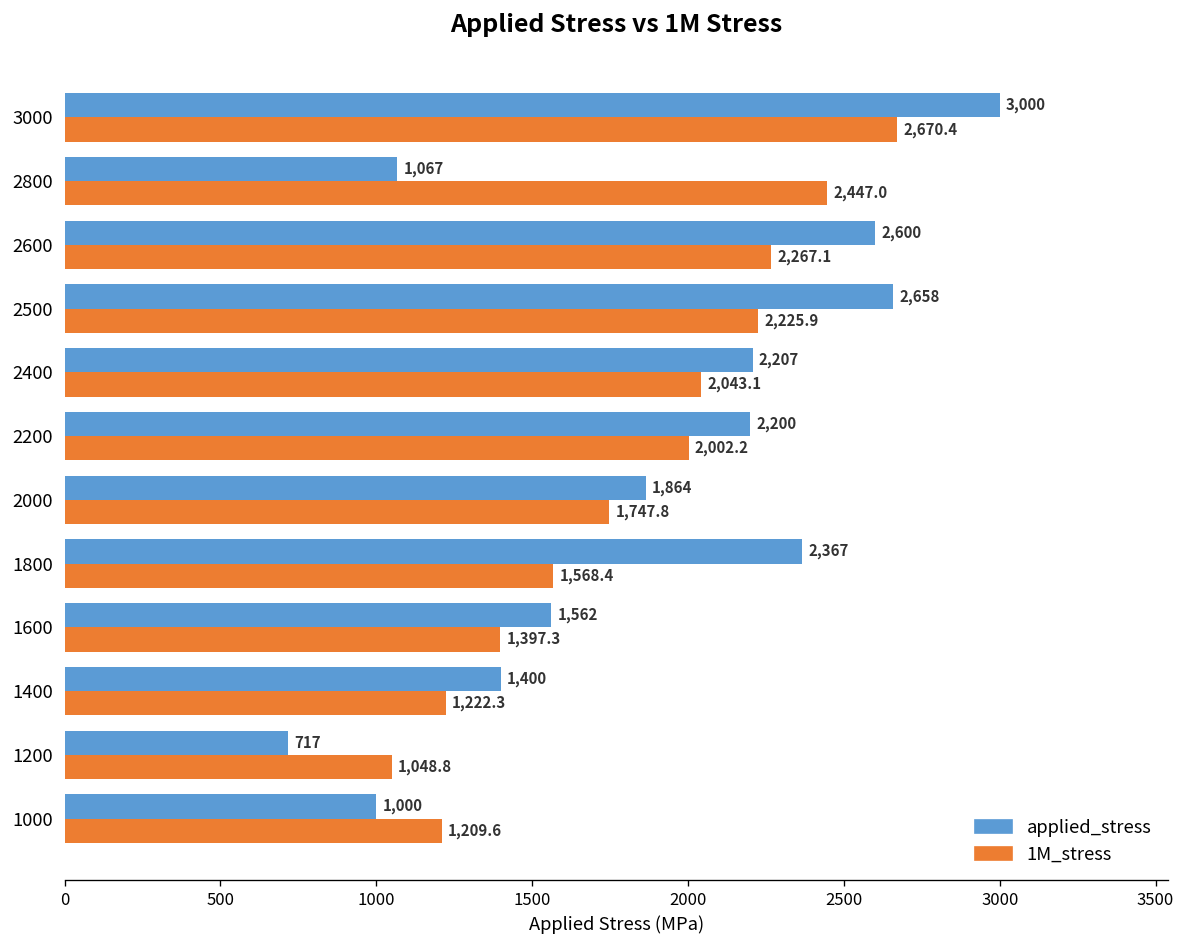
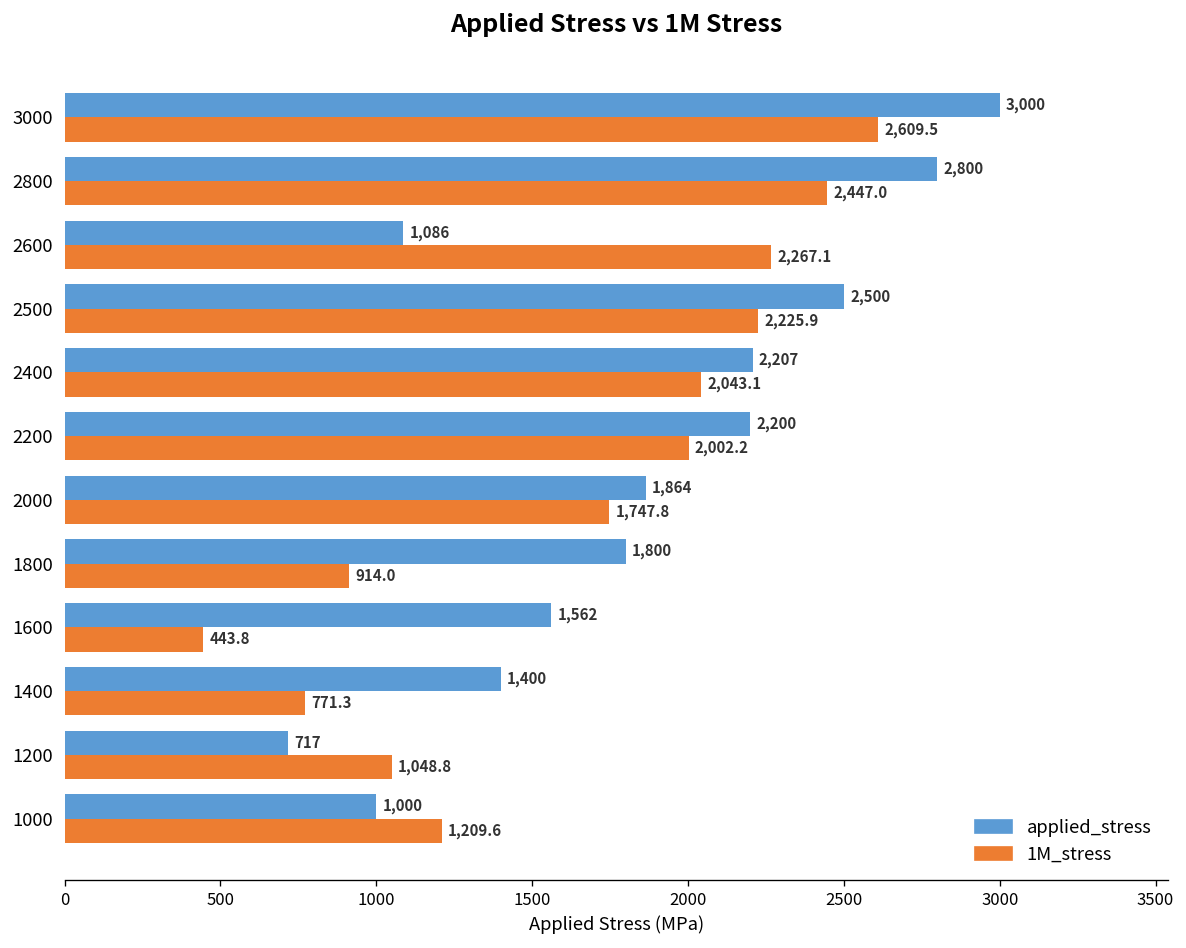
1M_stress, 3000: 2,670.4 -> 2,609.5
applied_stress, 2800: 1,067 -> 2,800
applied_stress, 2600: 2,600 -> 1,086
applied_stress, 2500: 2,658 -> 2,500
applied_stress, 1800: 2,367 -> 1,800
1M_stress, 1800: 1,568.4 -> 914.0
1M_stress, 1600: 1,397.3 -> 443.8
1M_stress, 1400: 1,222.3 -> 771.3
